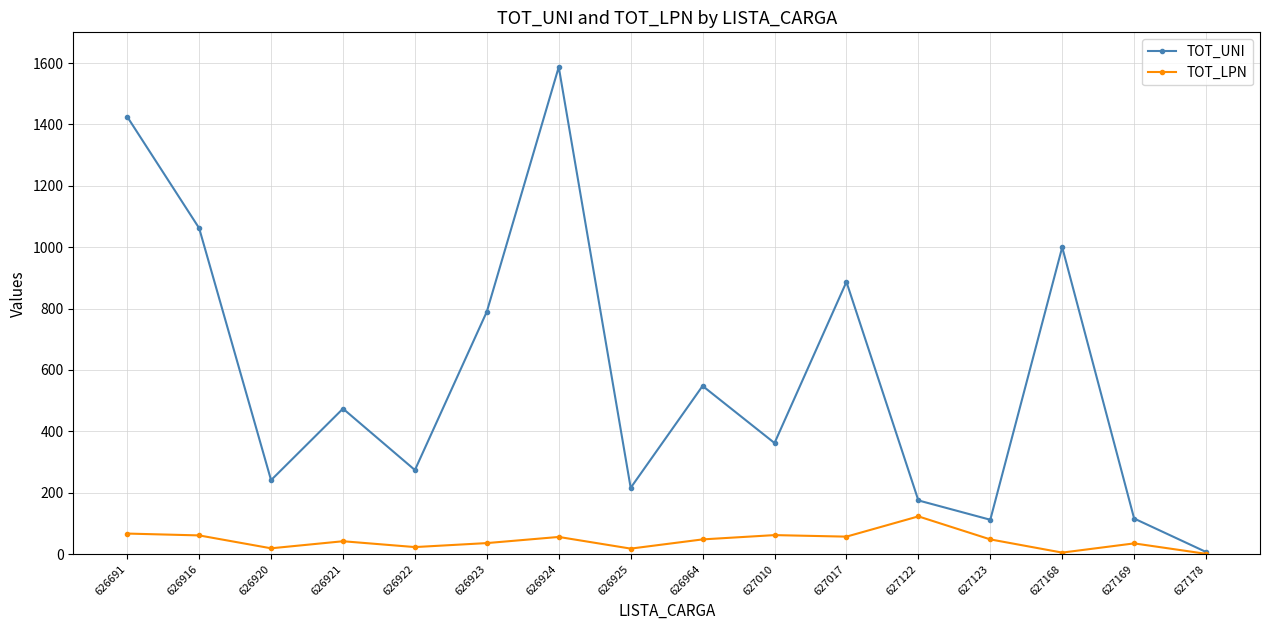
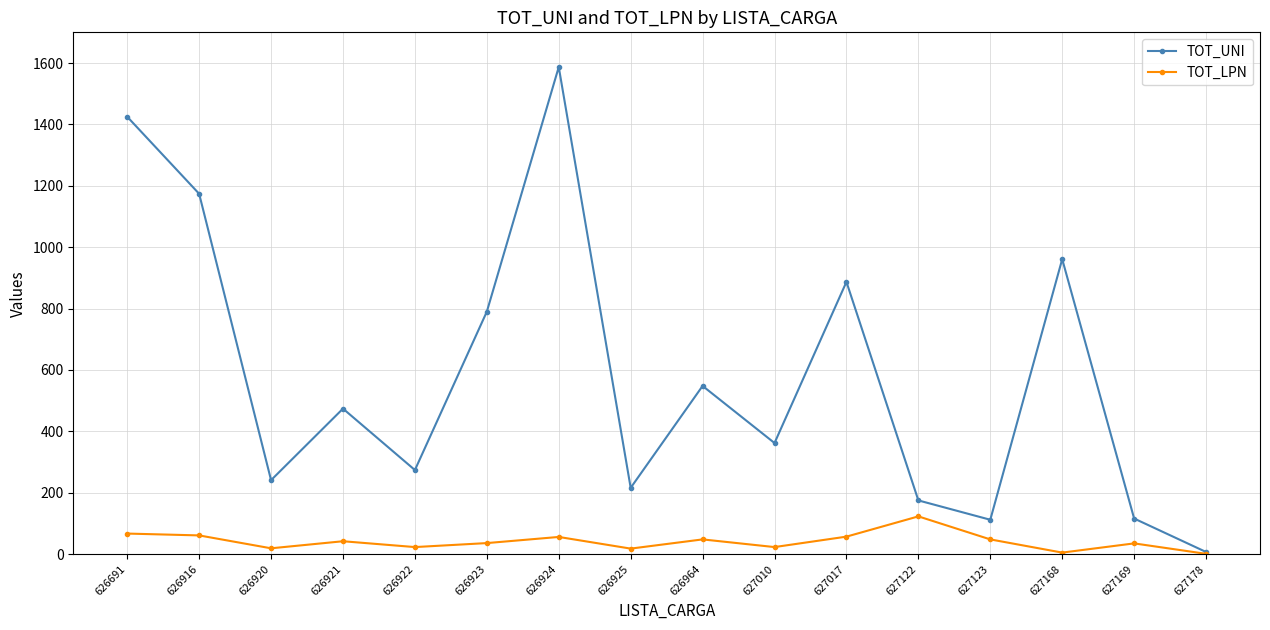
TOT_UNI, 626916: 1060 -> 1170
TOT_LPN, 627010: 60 -> 20
TOT_UNI, 627168: 1000 -> 960
